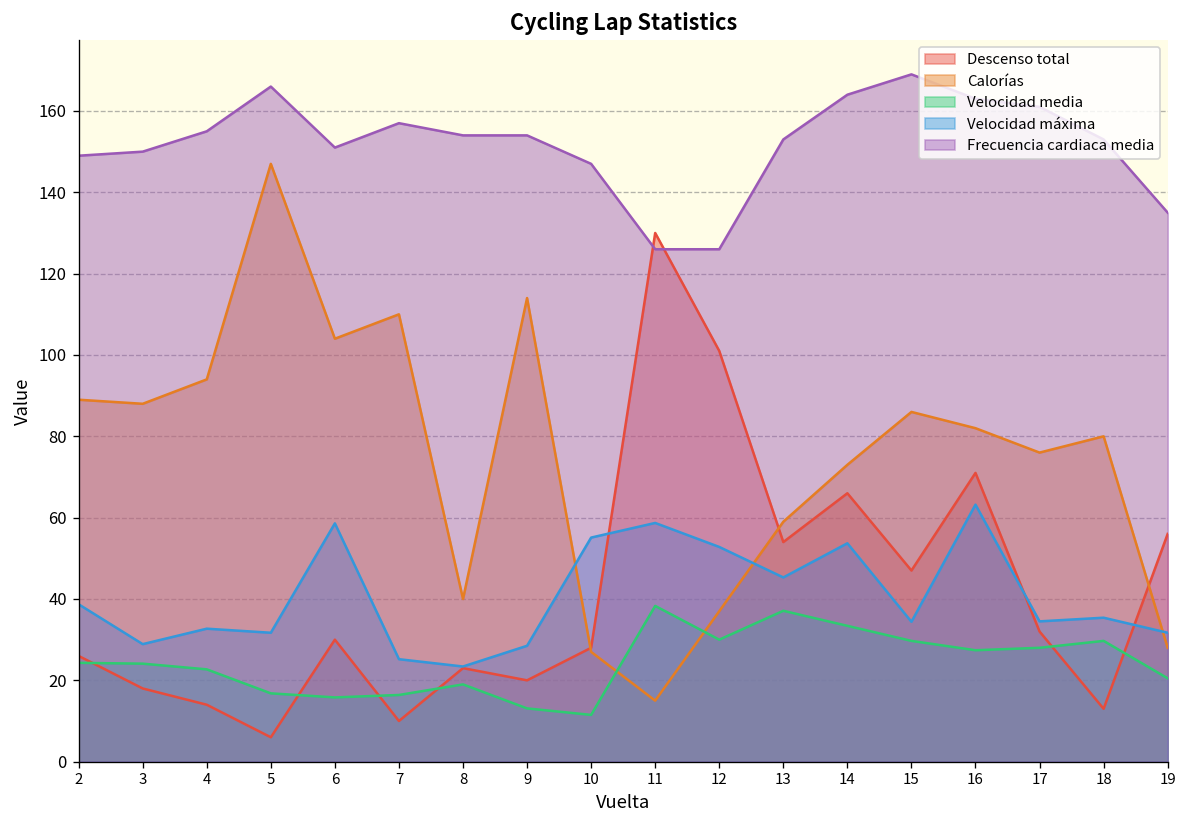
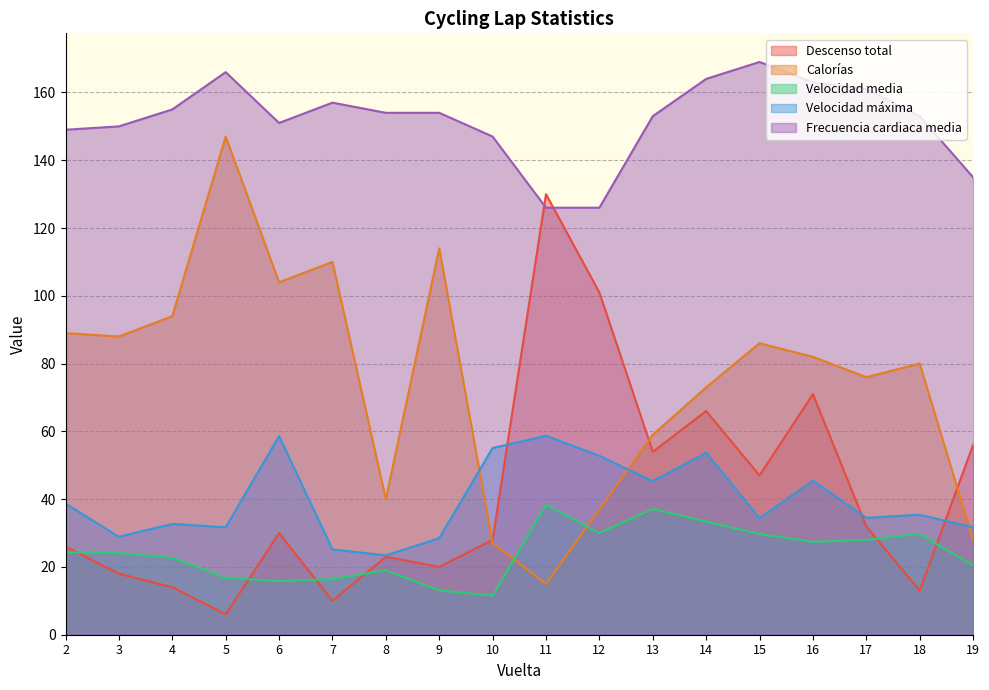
Velocidad máxima, 16: 63 -> 45
